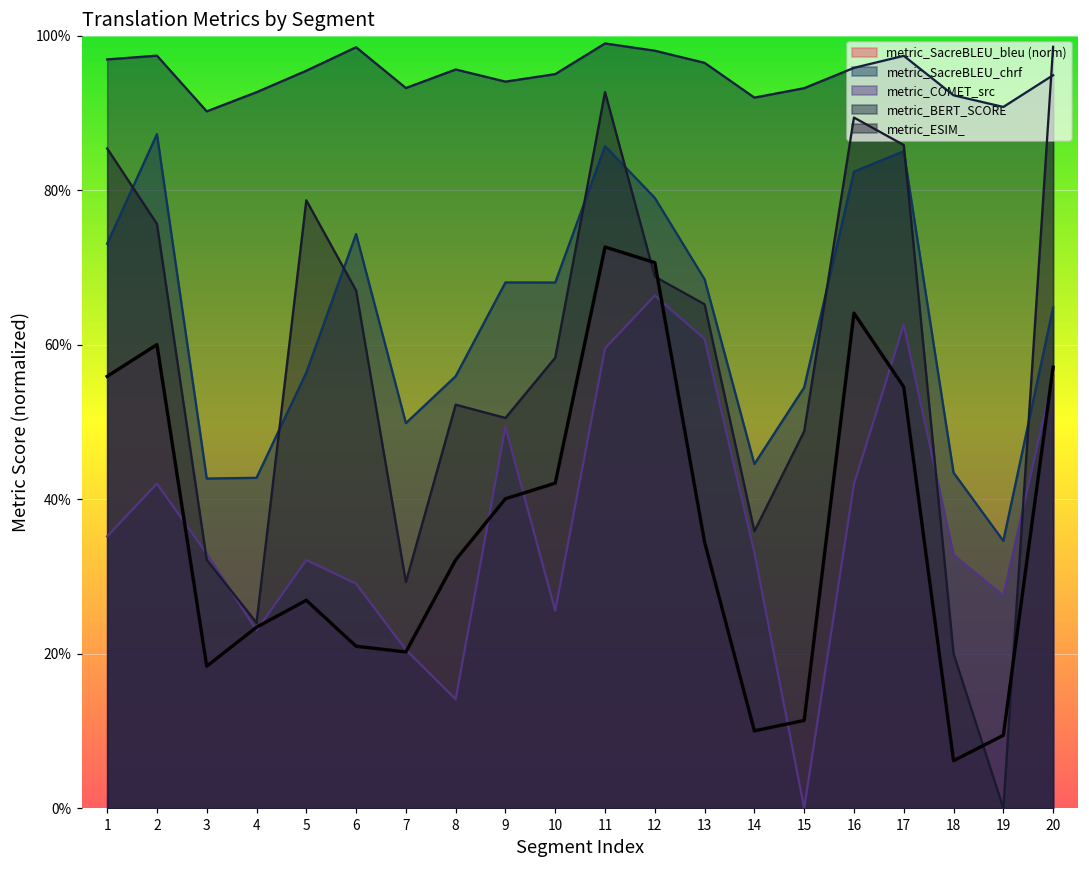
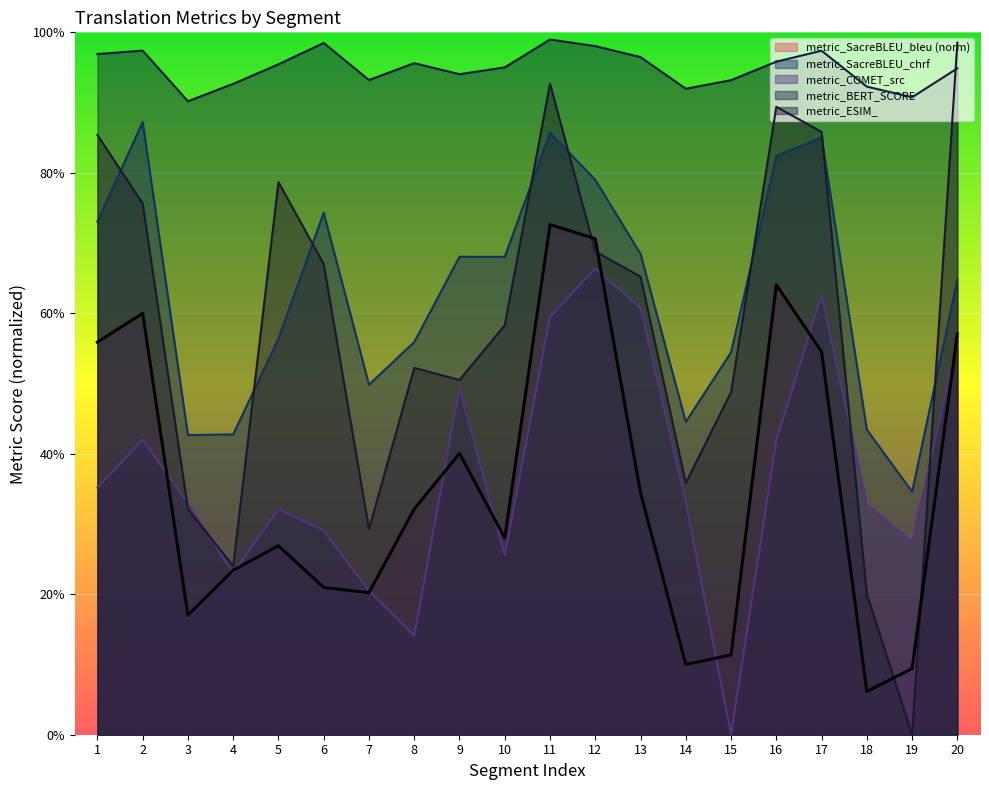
metric_SacreBLEU_bleu (norm), 3: 18% -> 17%
metric_SacreBLEU_bleu (norm), 10: 42% -> 28%
